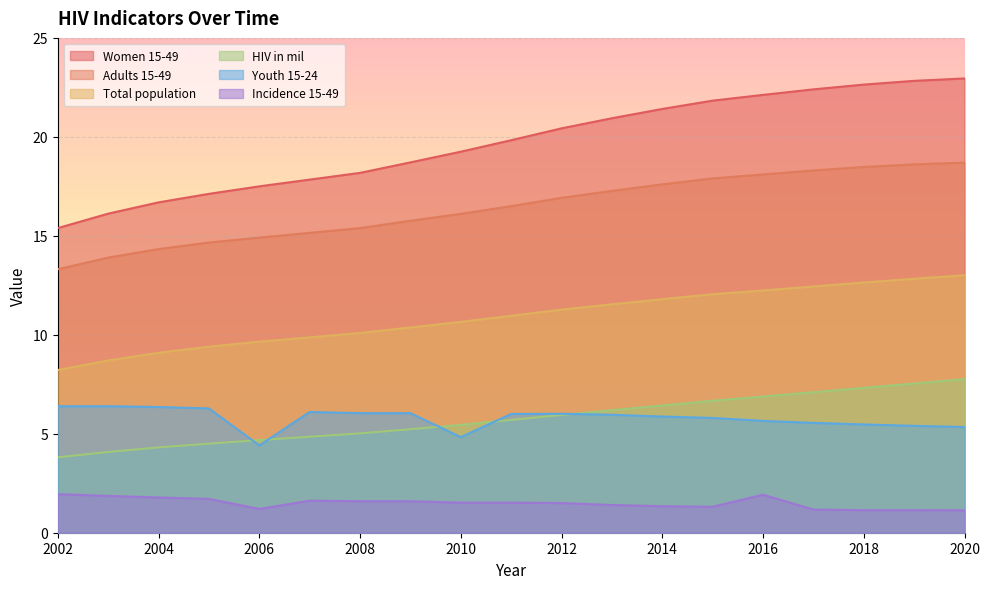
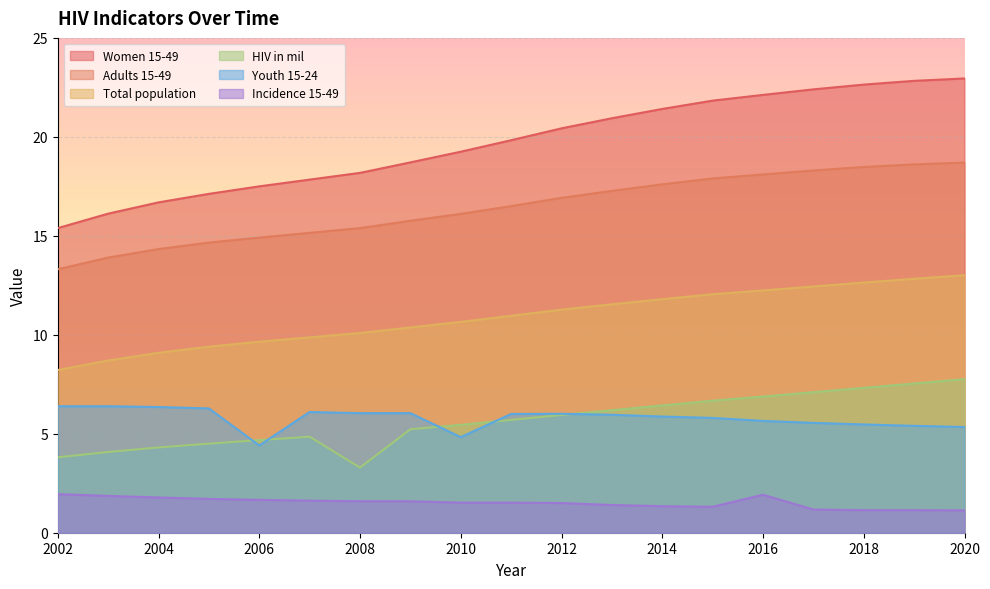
Incidence 15-49, 2006: 1.2 -> 1.7
HIV in mil, 2008: 5.0 -> 3.3
